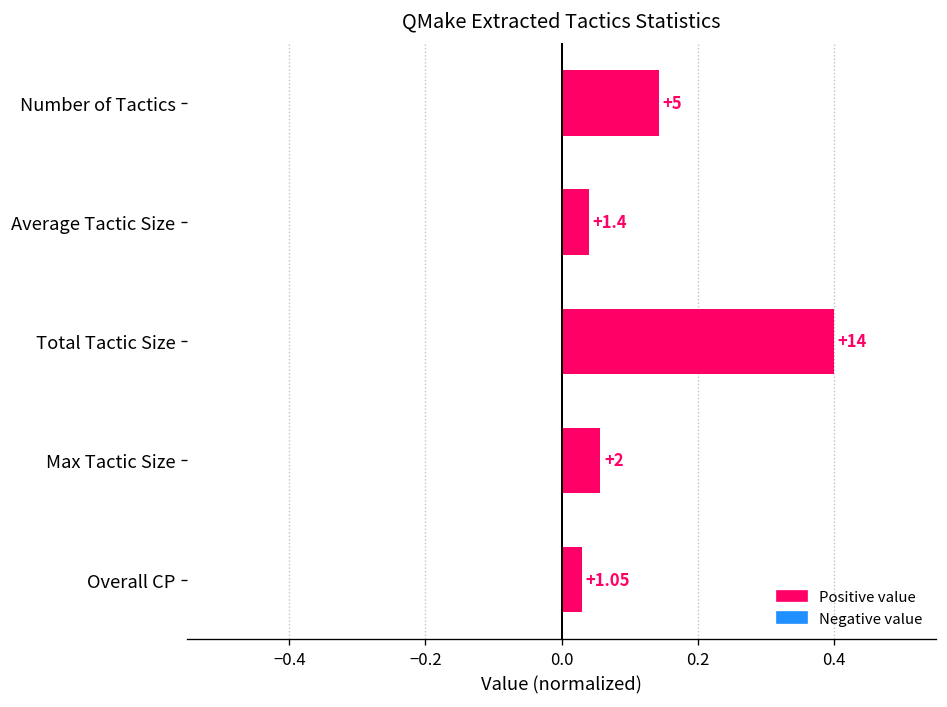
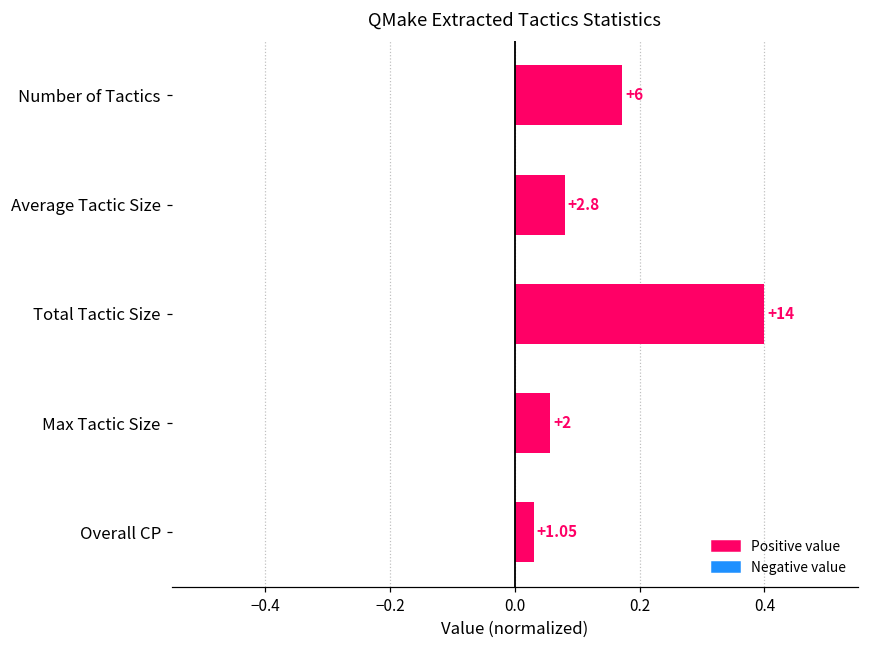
Number of Tactics: +5 -> +6
Average Tactic Size: +1.4 -> +2.8
